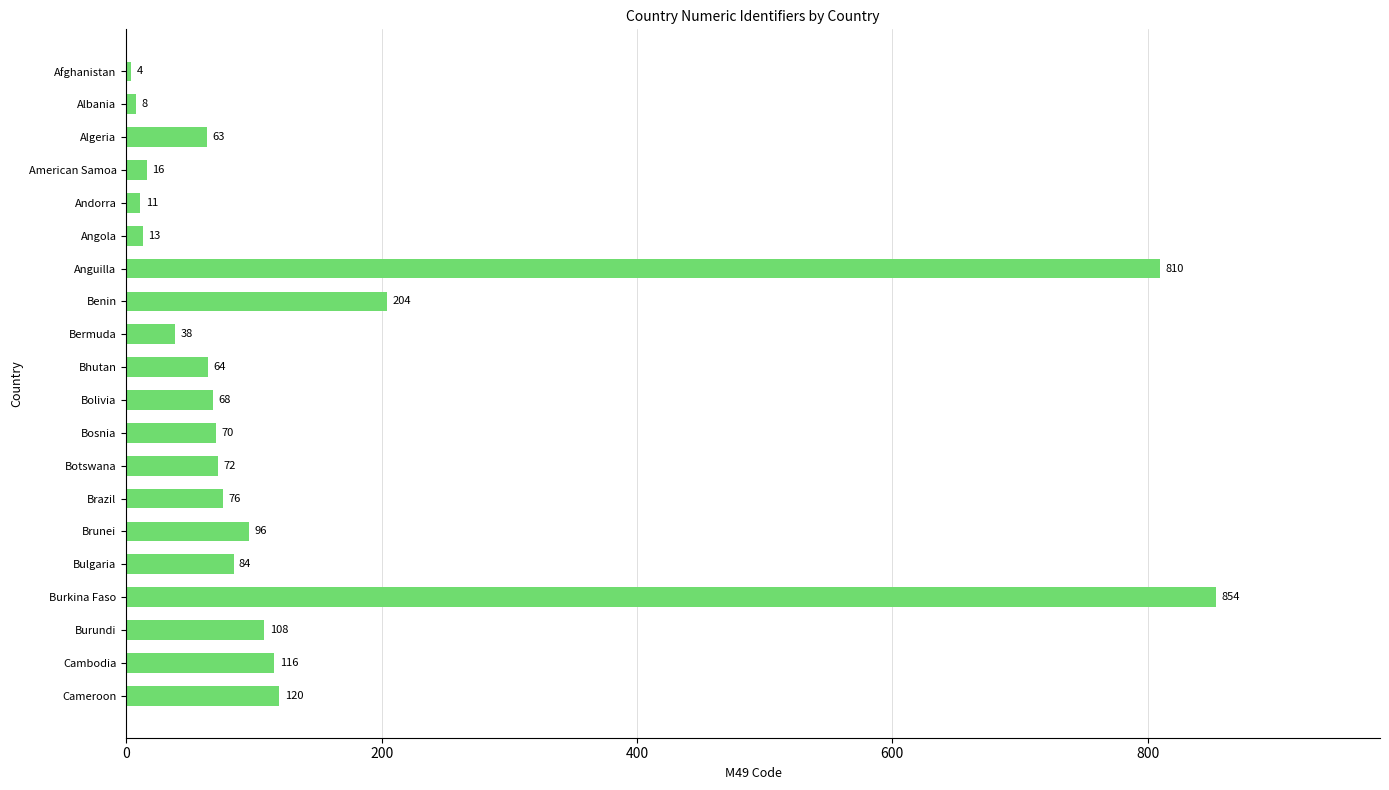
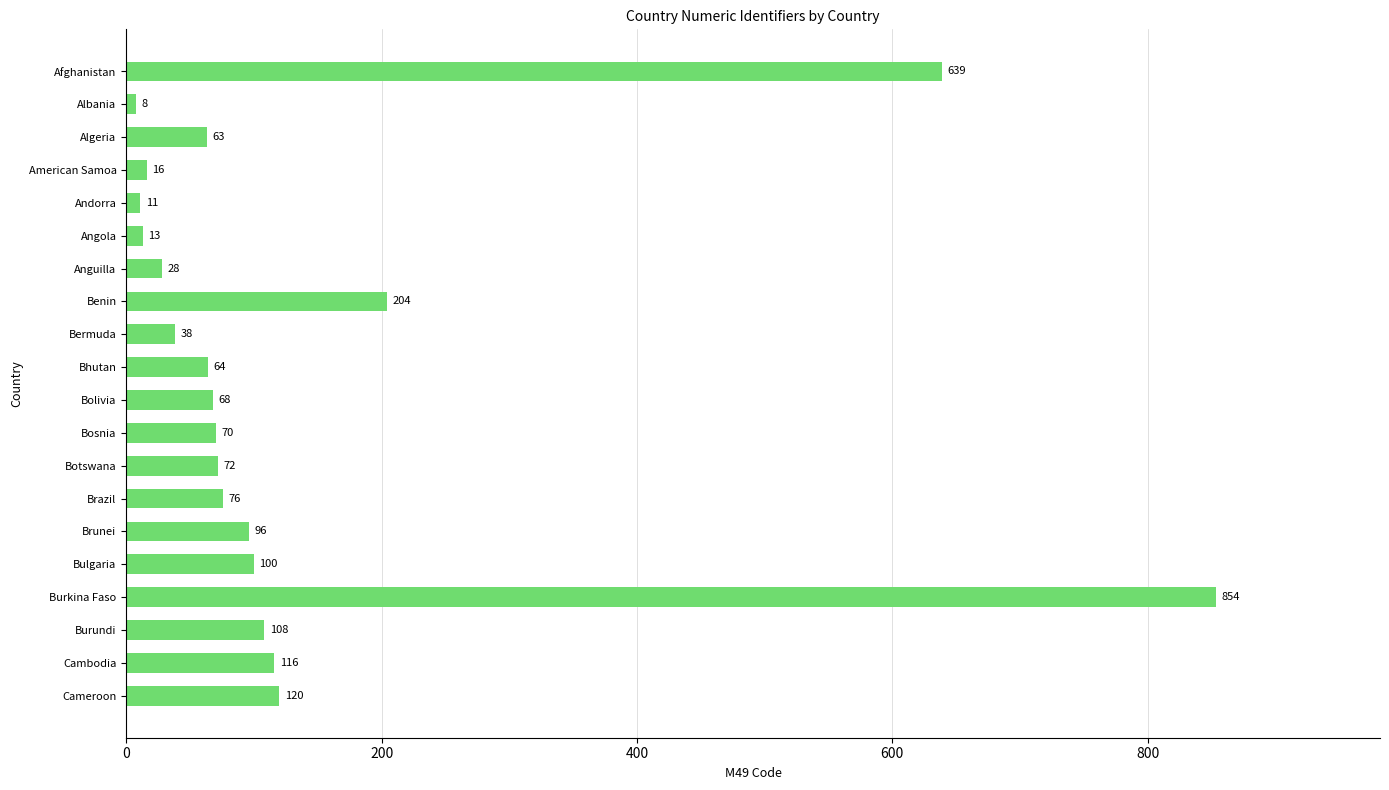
Afghanistan: 4 -> 639
Anguilla: 810 -> 28
Bulgaria: 84 -> 100
